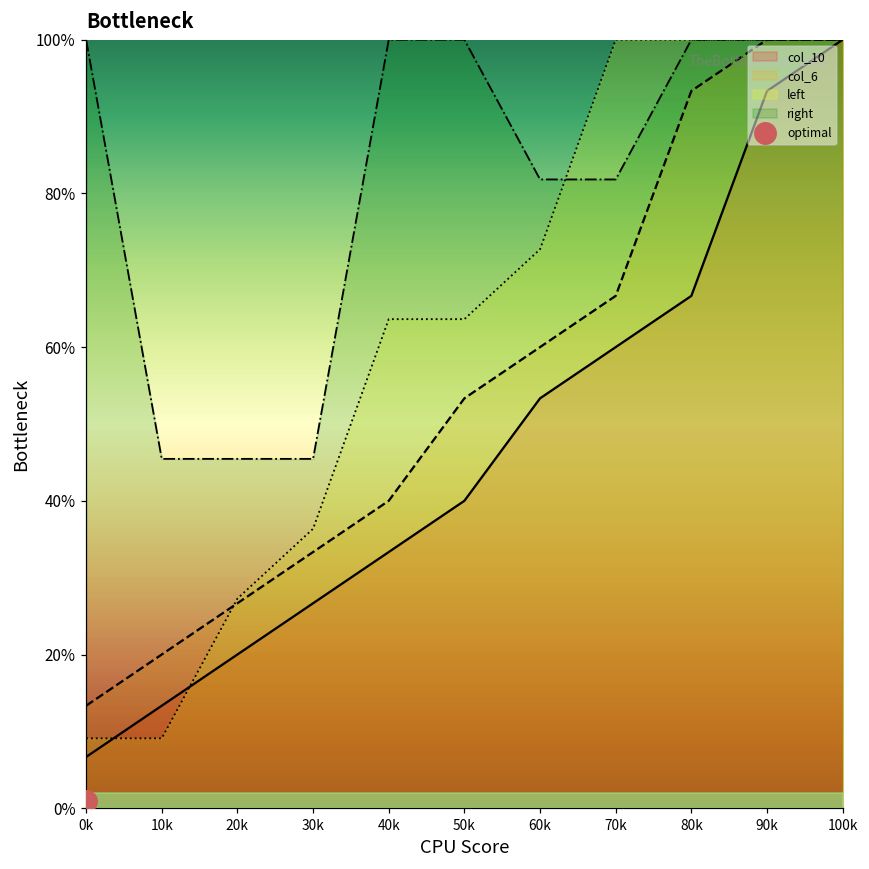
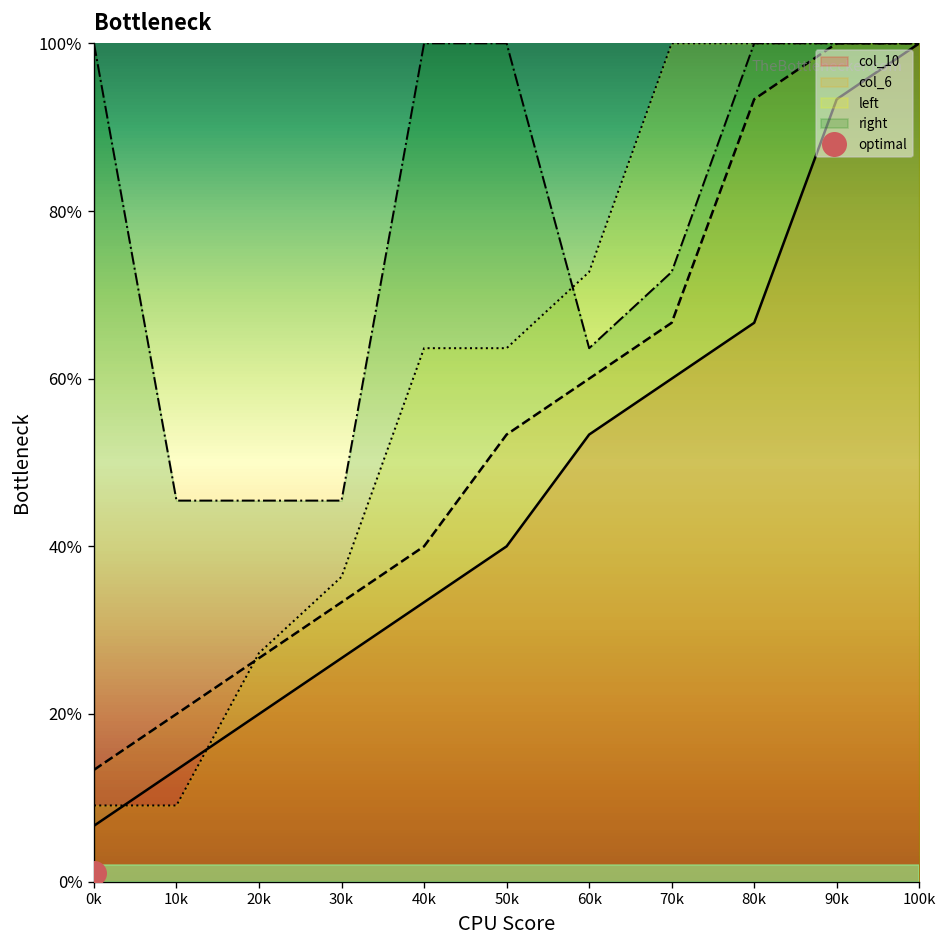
right, 60k: 82% -> 64%
right, 70k: 82% -> 73%
